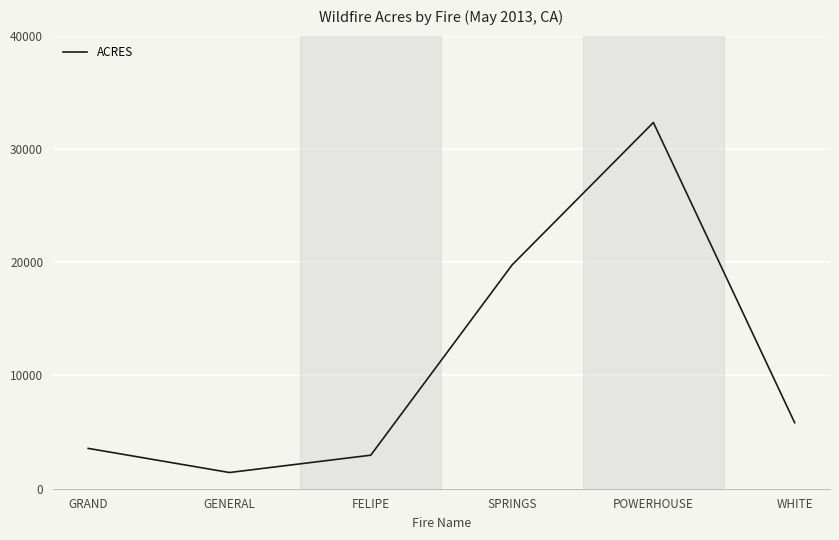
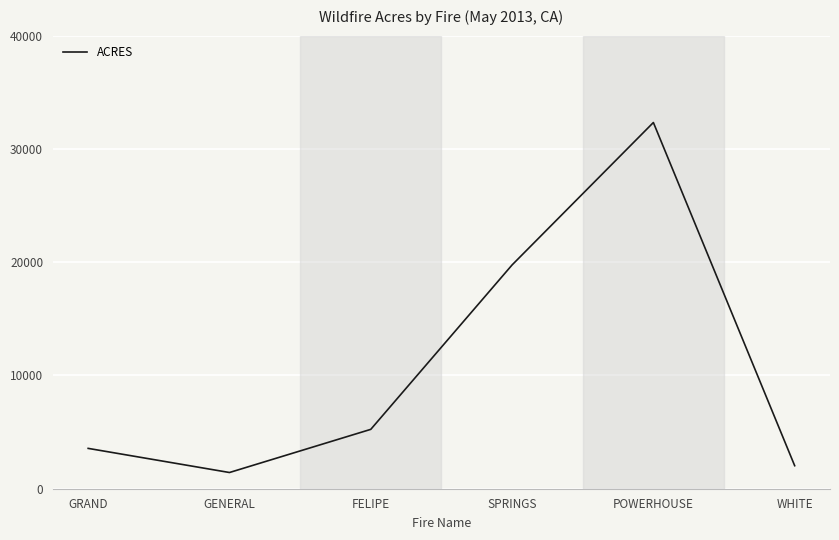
FELIPE: 3000 -> 5200
WHITE: 5800 -> 2000
